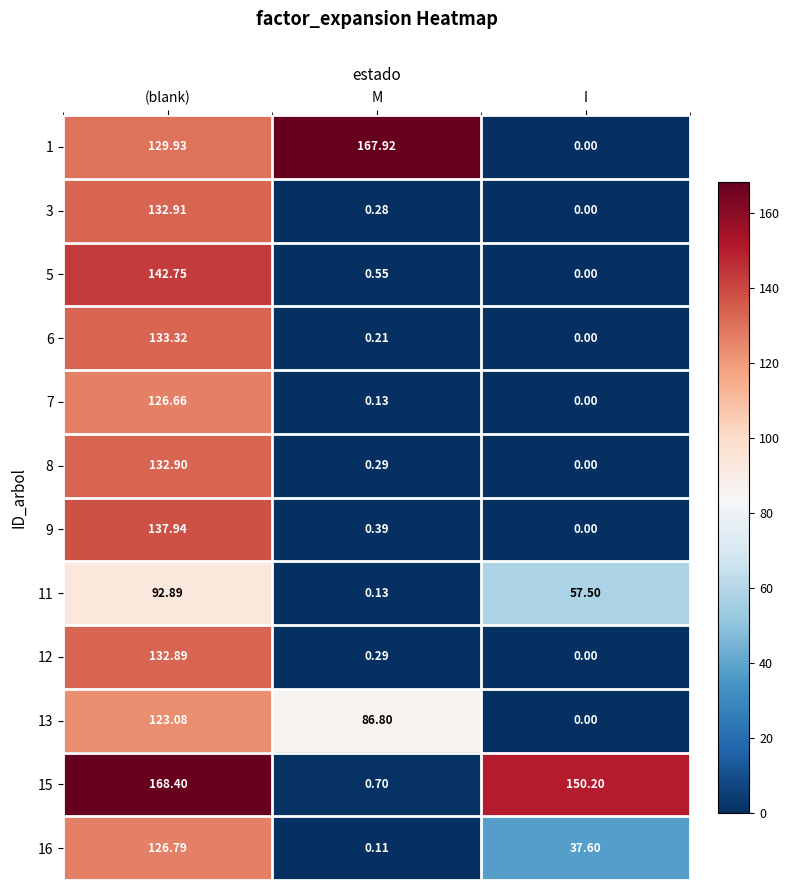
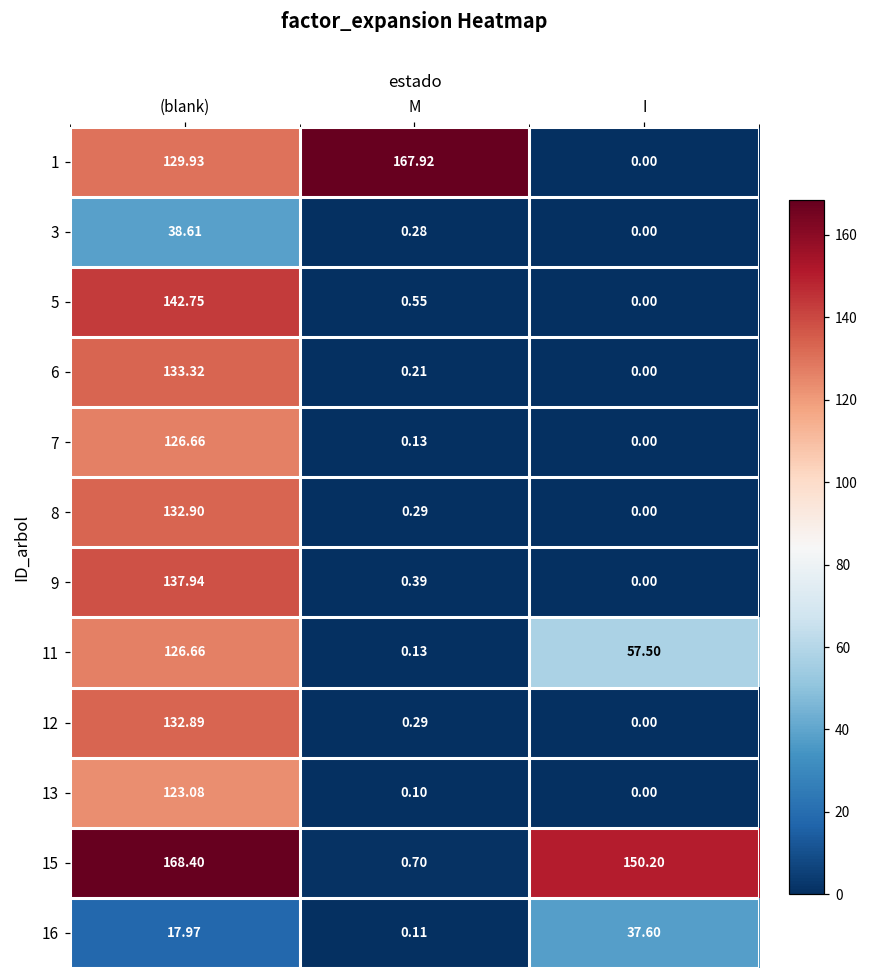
3, (blank): 132.91 -> 38.61
11, (blank): 92.89 -> 126.66
13, M: 86.80 -> 0.10
16, (blank): 126.79 -> 17.97
